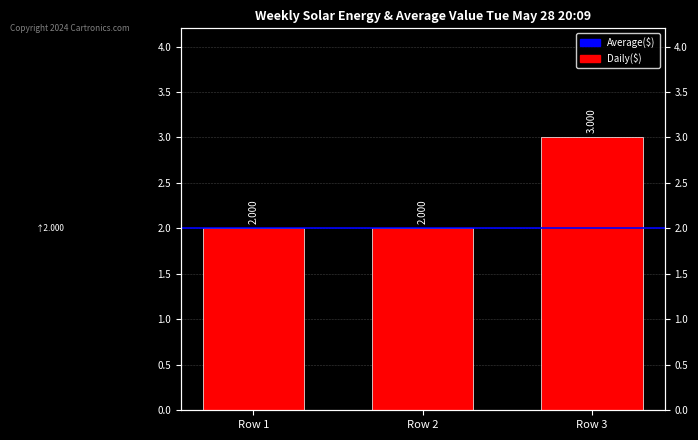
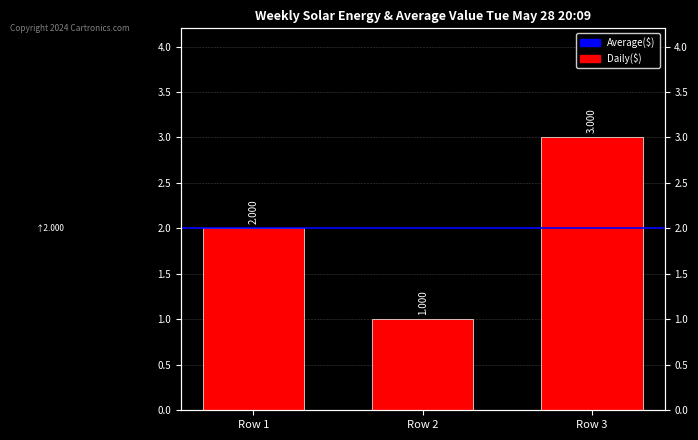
Row 2: 2.000 -> 1.000
